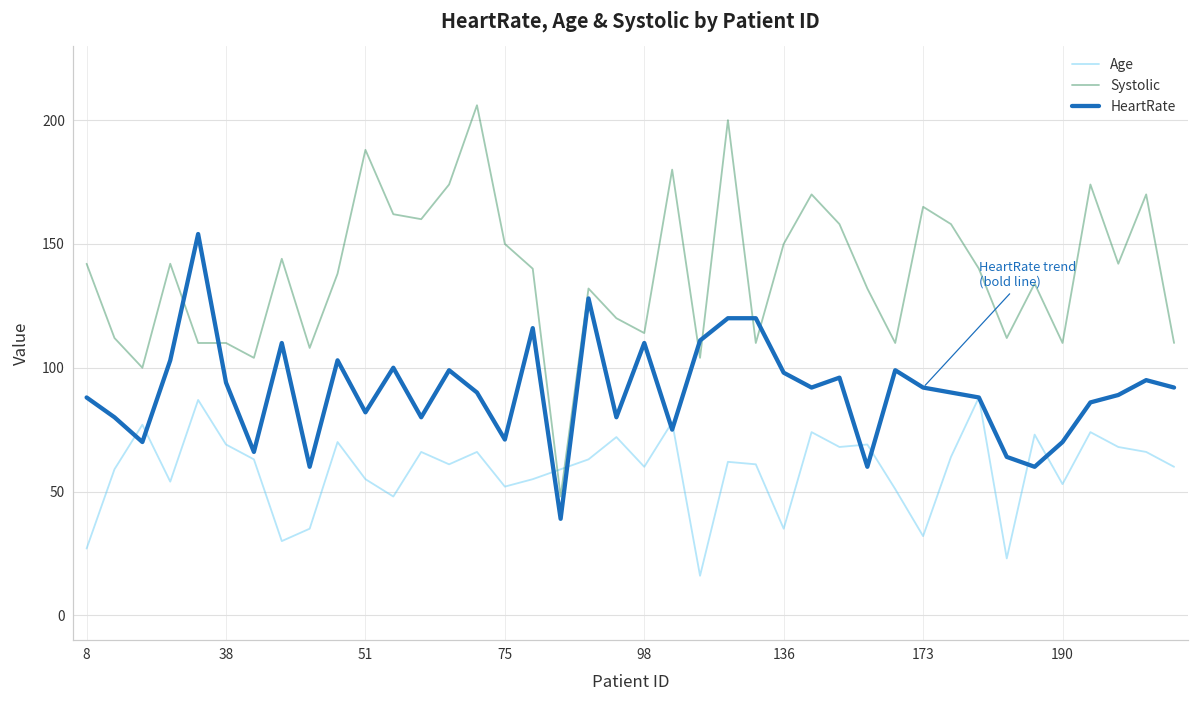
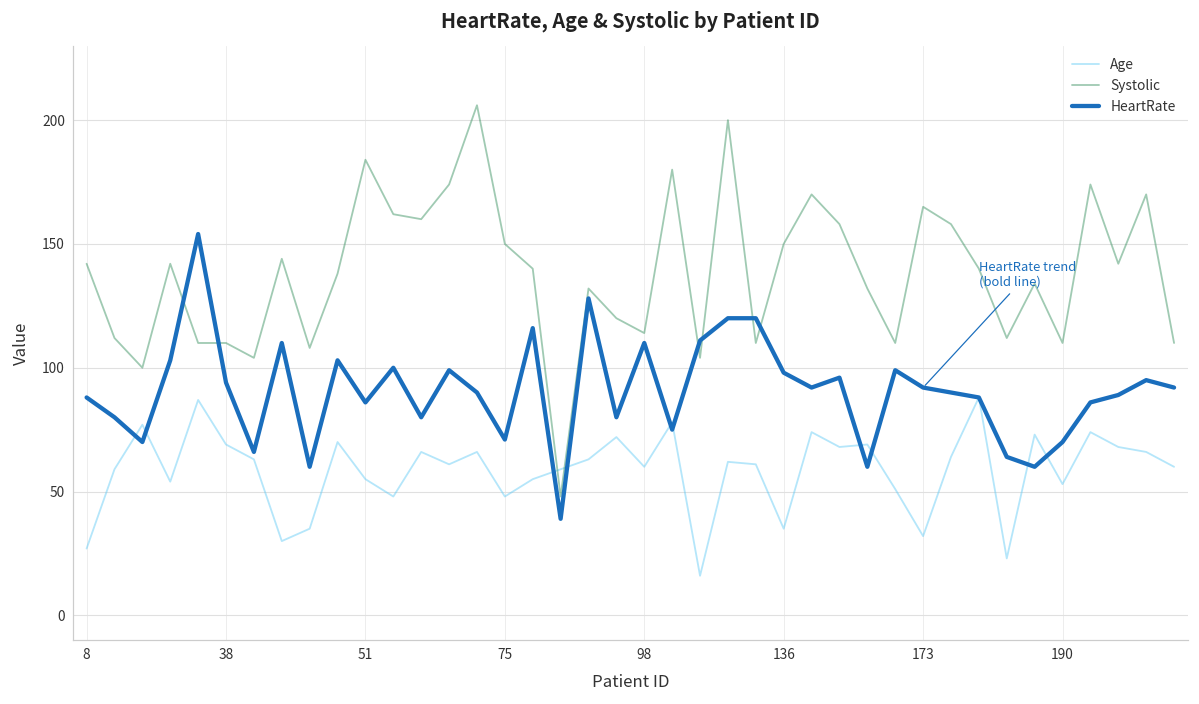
Systolic, 51: 188 -> 184
HeartRate, 51: 82 -> 86
Age, 75: 52 -> 48
